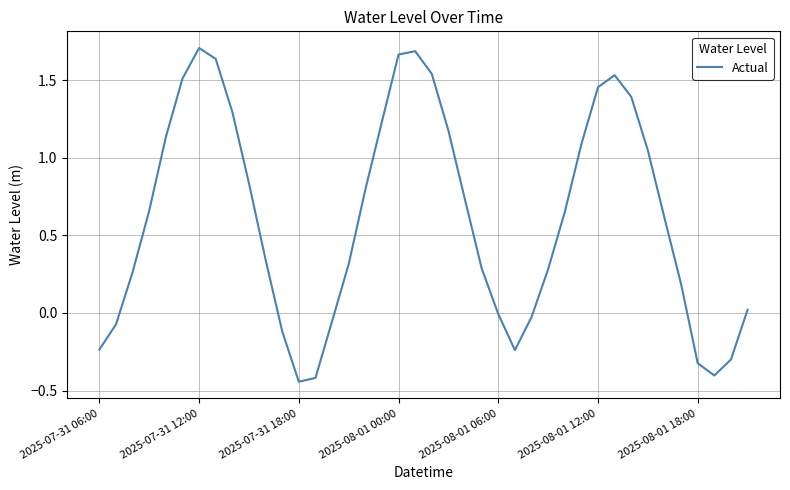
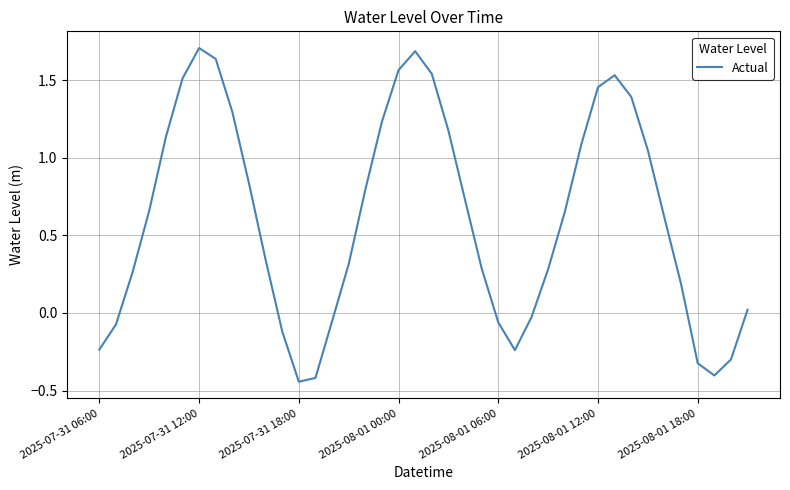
2025-08-01 00:00: 1.67 -> 1.56
2025-08-01 06:00: -0.01 -> -0.06
